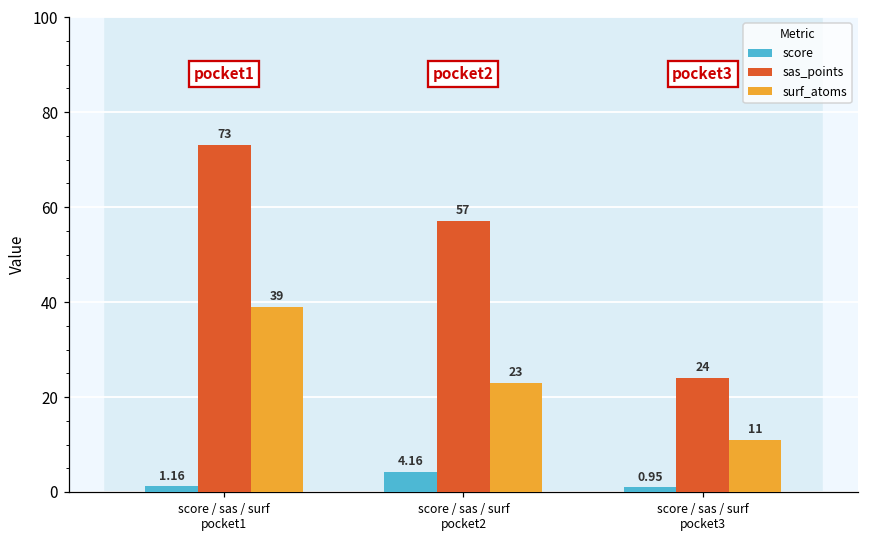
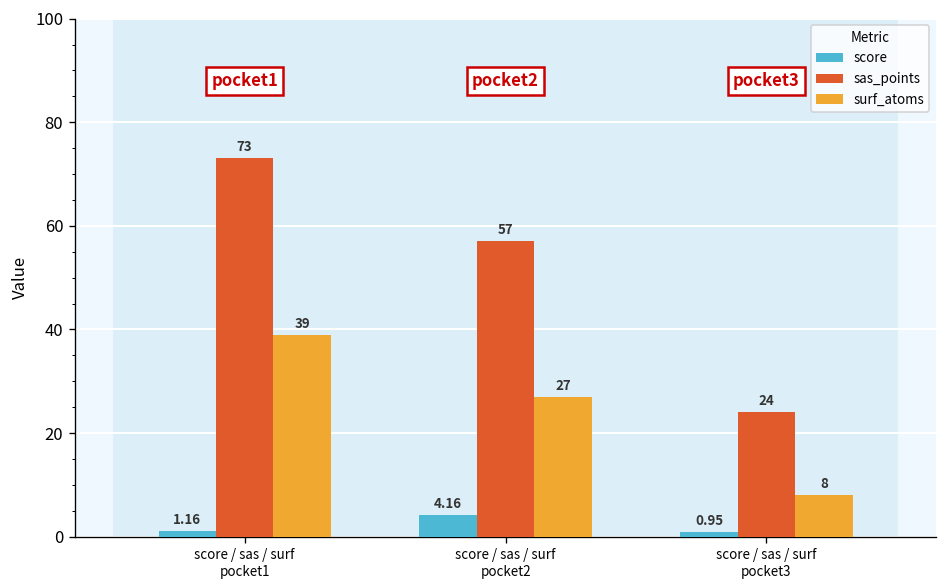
surf_atoms, score / sas / surf pocket2: 23 -> 27
surf_atoms, score / sas / surf pocket3: 11 -> 8
